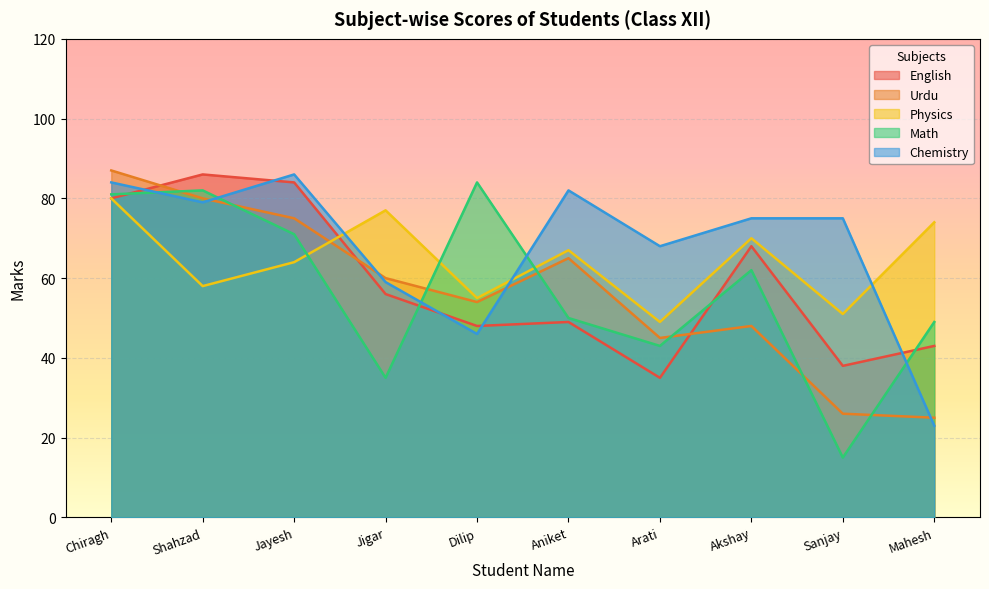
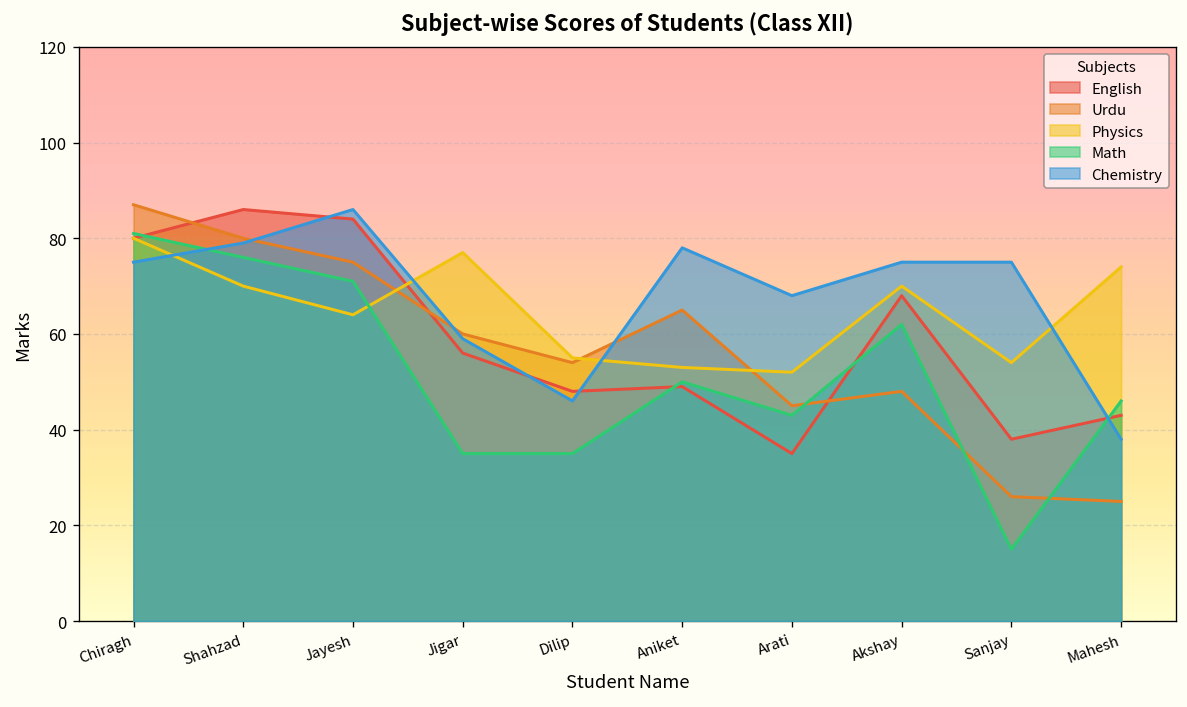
Chemistry, Chiragh: 84 -> 75
Physics, Shahzad: 58 -> 70
Math, Shahzad: 82 -> 76
Math, Dilip: 84 -> 35
Physics, Aniket: 67 -> 53
Chemistry, Aniket: 82 -> 78
Physics, Arati: 49 -> 52
Physics, Sanjay: 51 -> 54
Math, Mahesh: 49 -> 46
Chemistry, Mahesh: 23 -> 38
